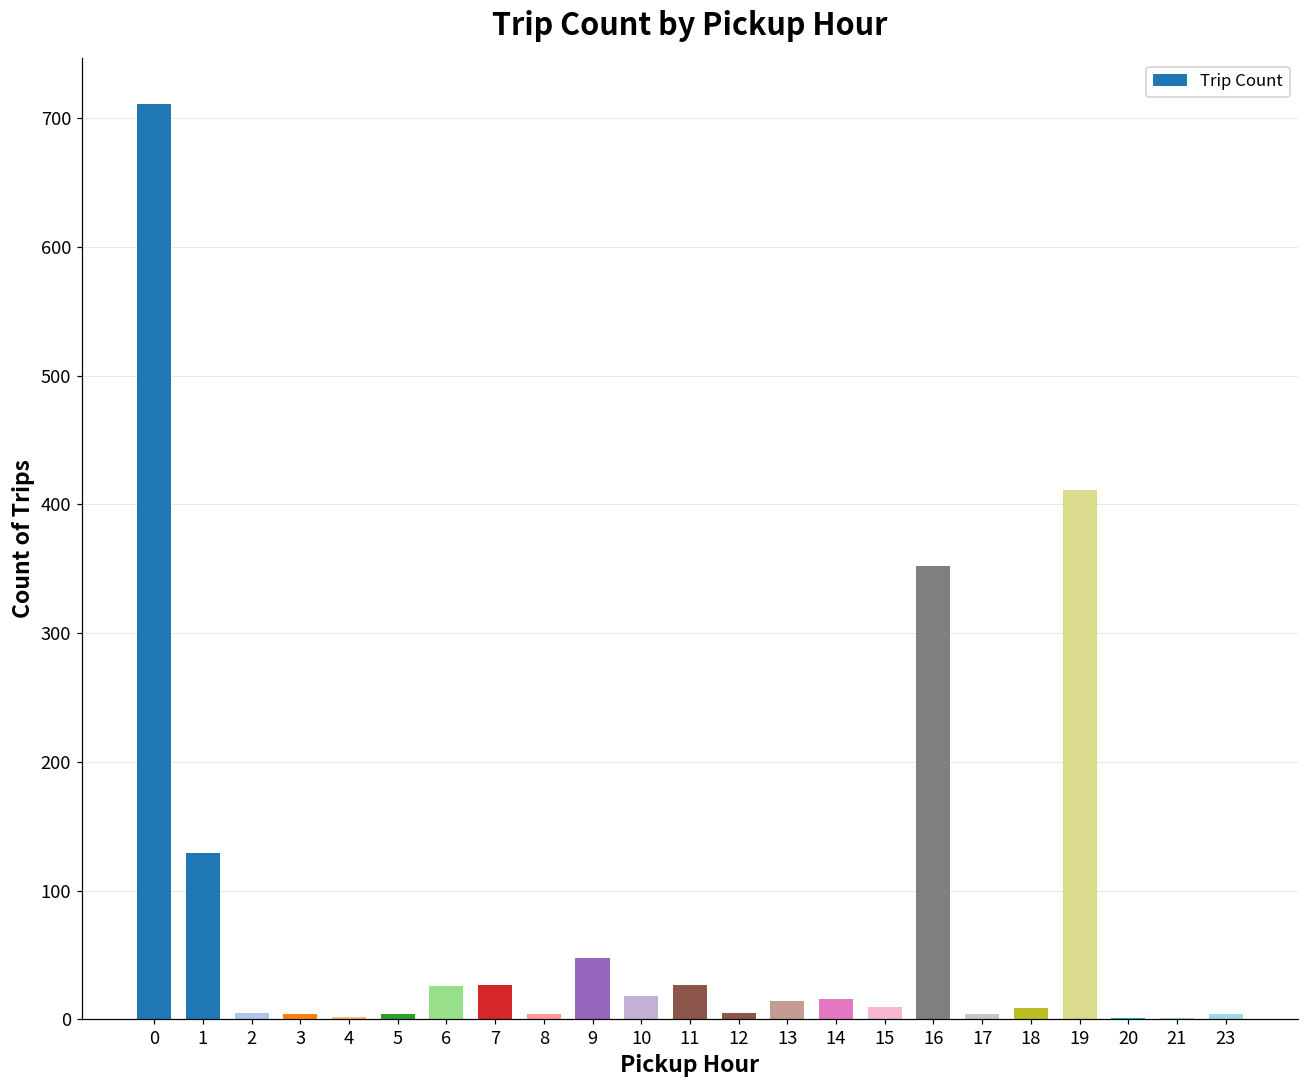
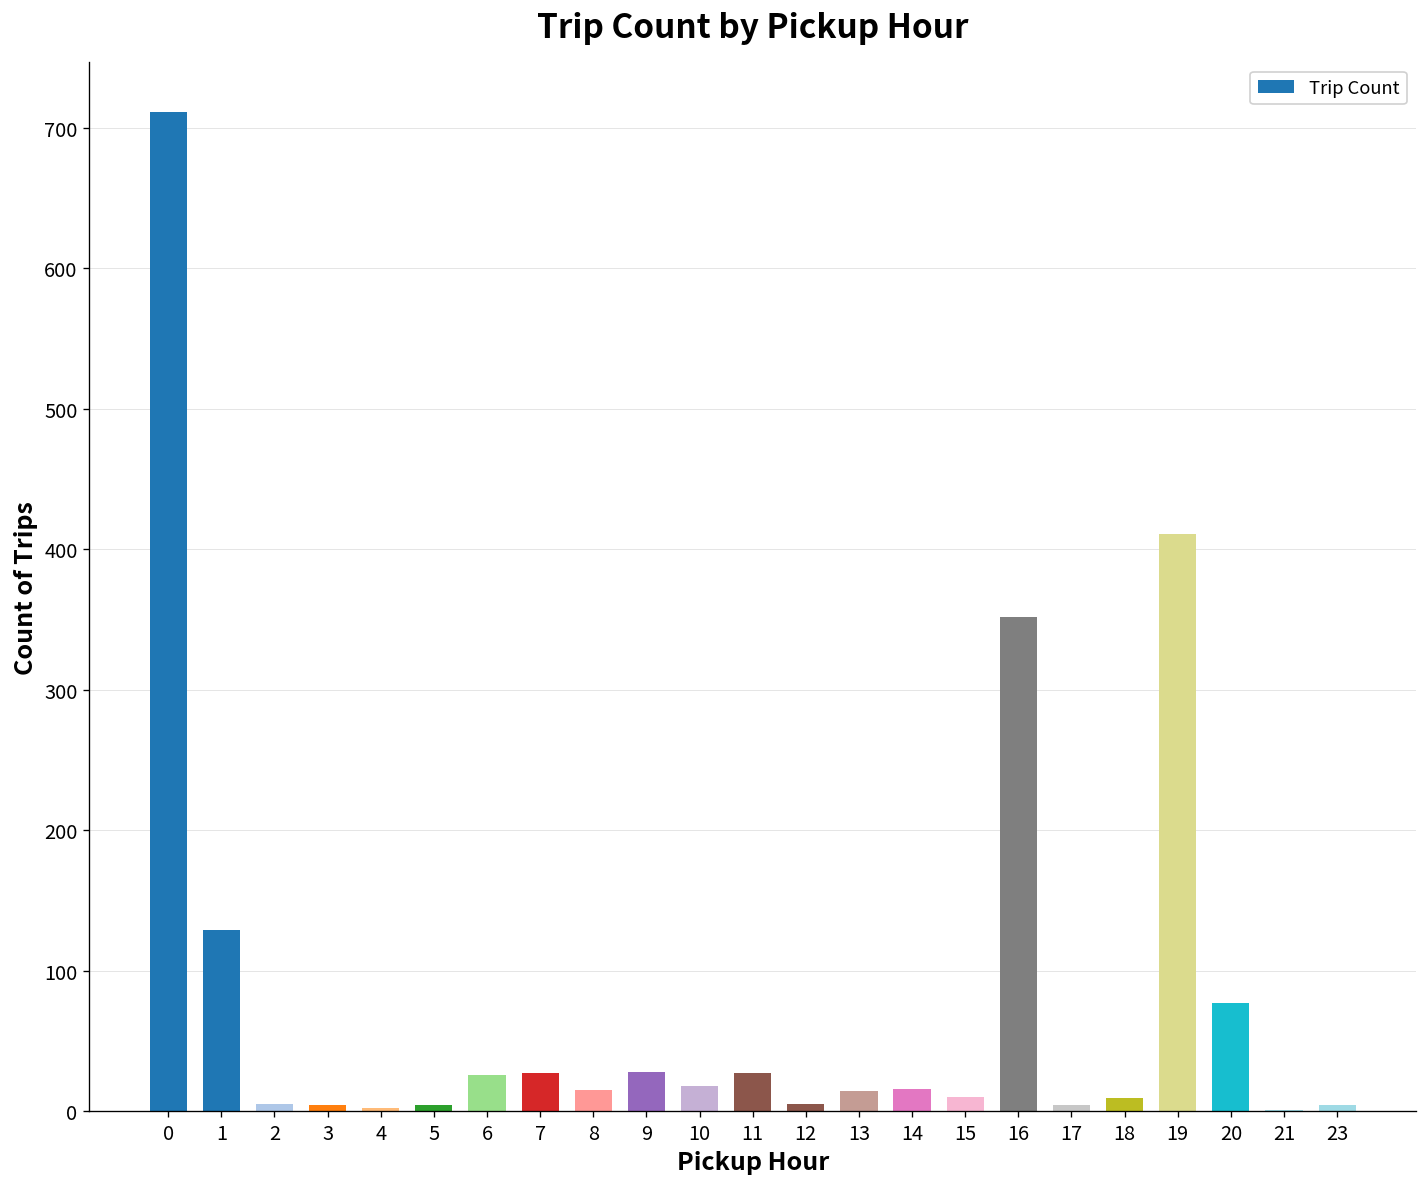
8: 4 -> 15
9: 48 -> 28
20: 1 -> 77
